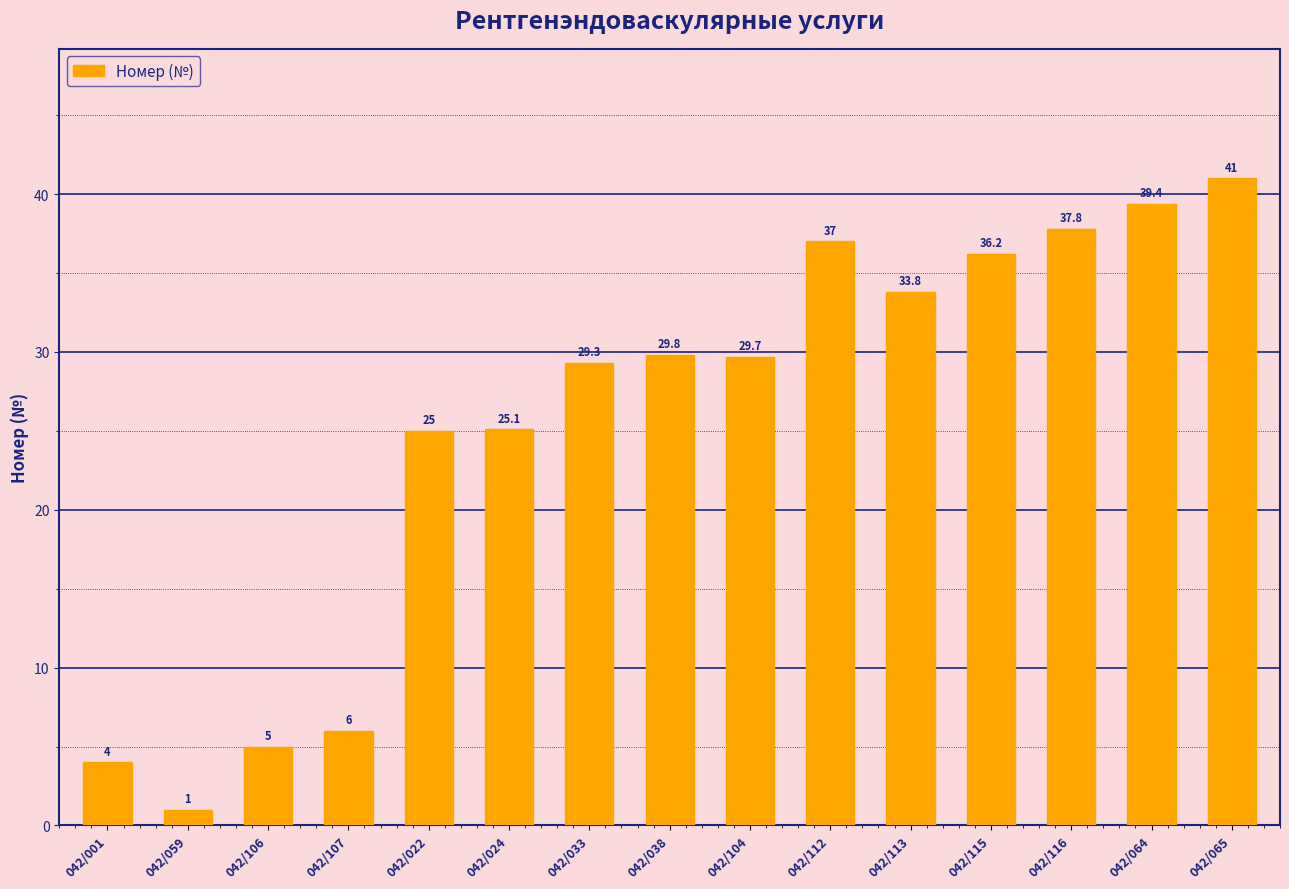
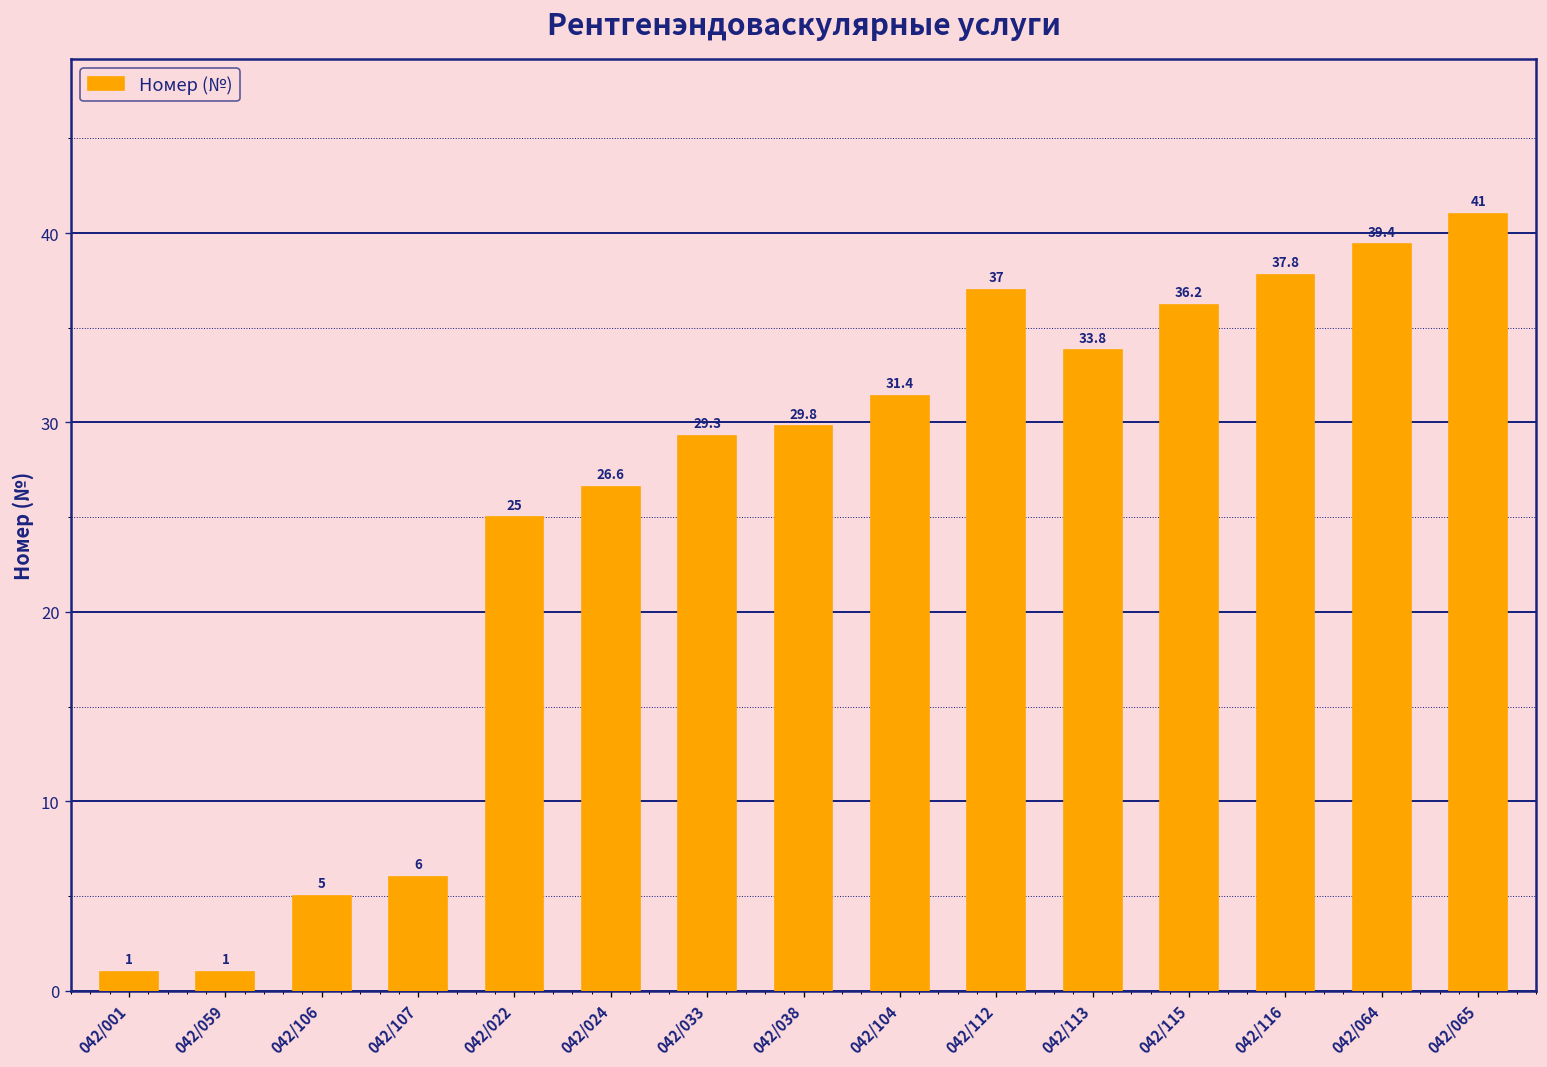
042/001: 4 -> 1
042/024: 25.1 -> 26.6
042/104: 29.7 -> 31.4
